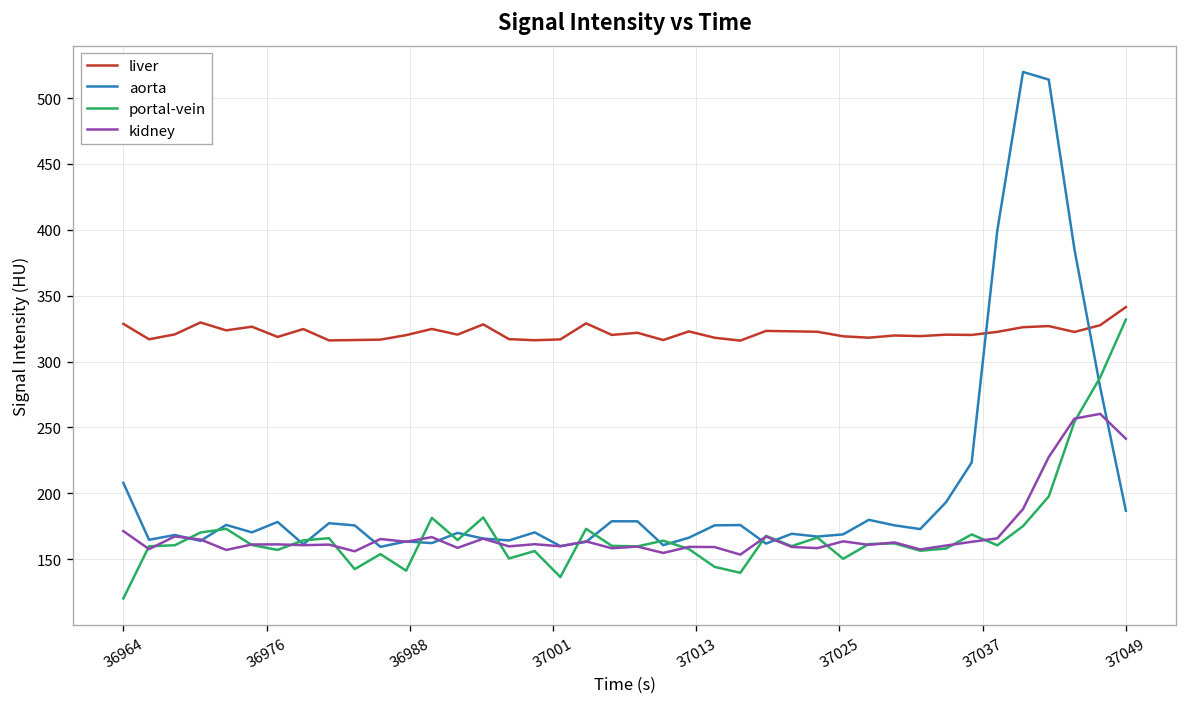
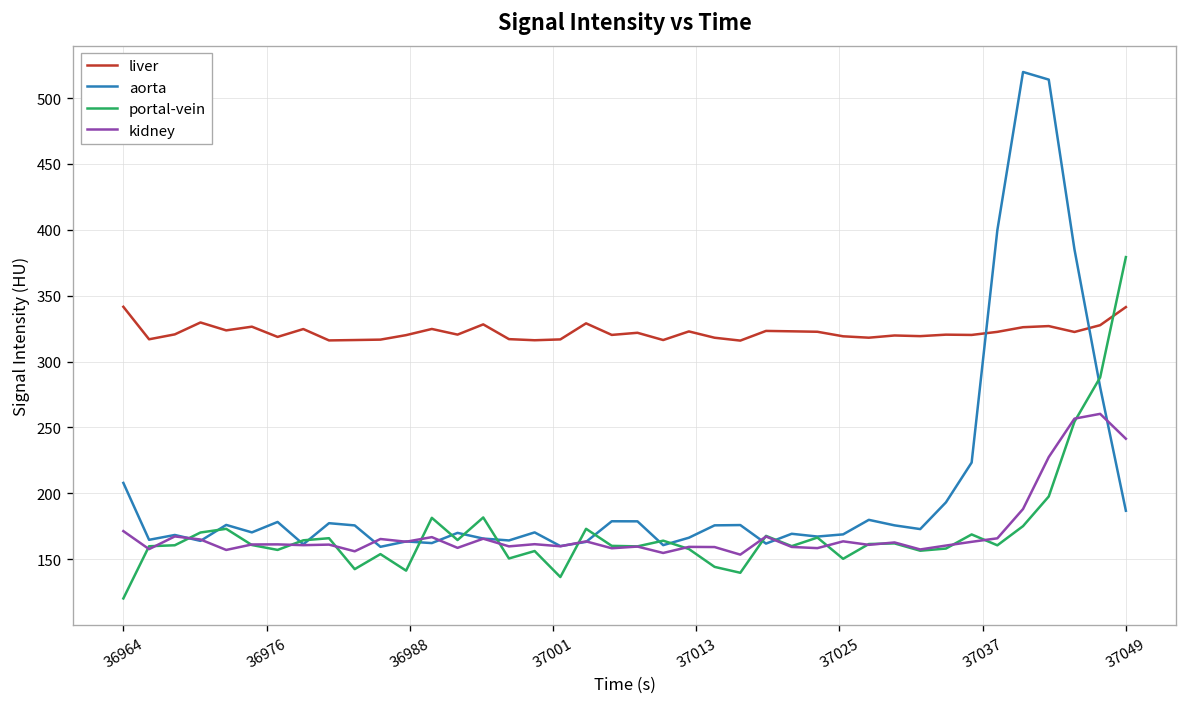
liver, 36964: 329 -> 342
portal-vein, 37049: 332 -> 379
